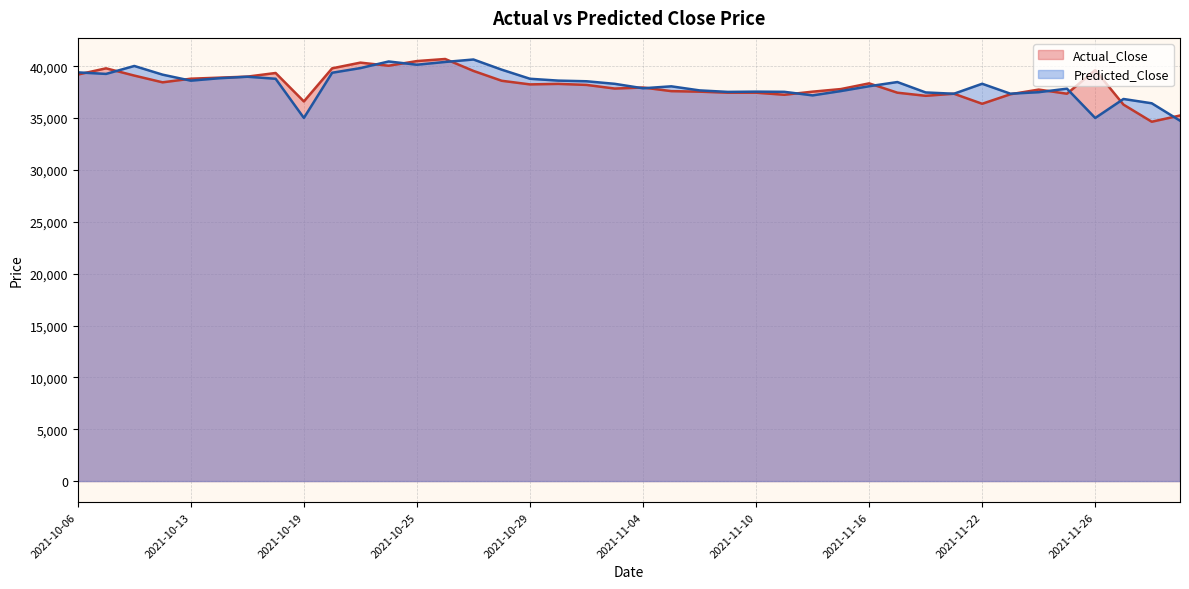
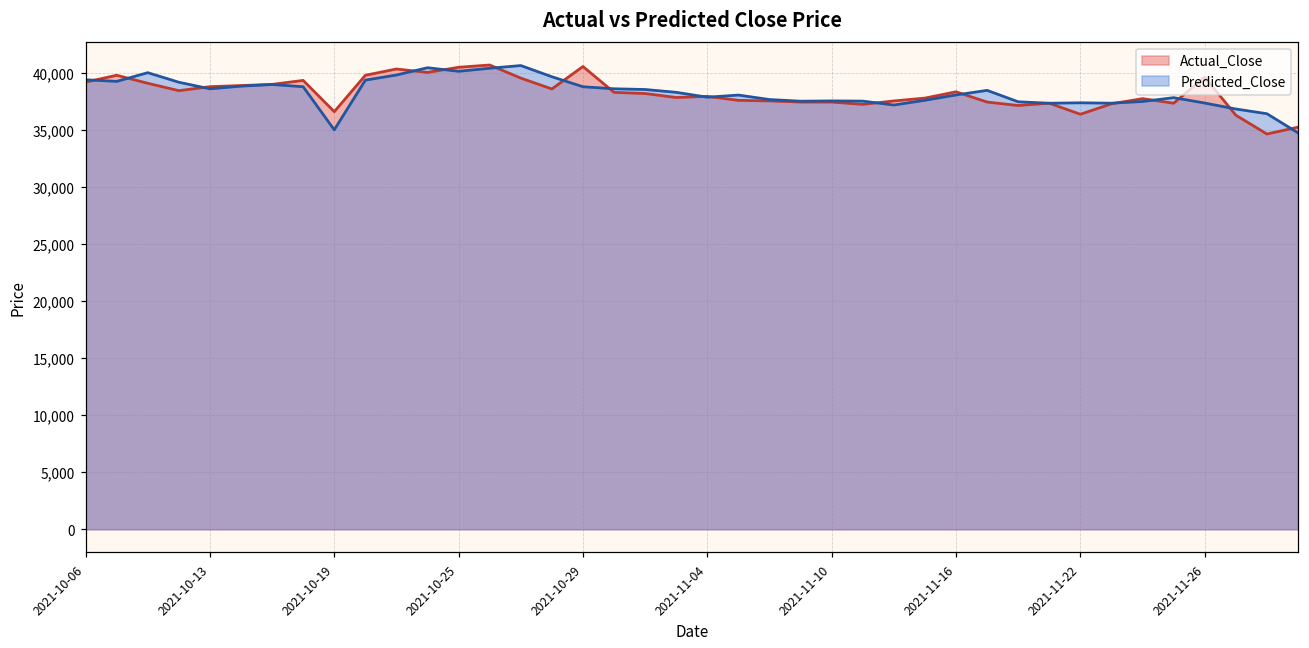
Actual_Close, 2021-10-29: 38,300 -> 40,600
Predicted_Close, 2021-11-22: 38,300 -> 37,400
Predicted_Close, 2021-11-26: 35,000 -> 37,400
